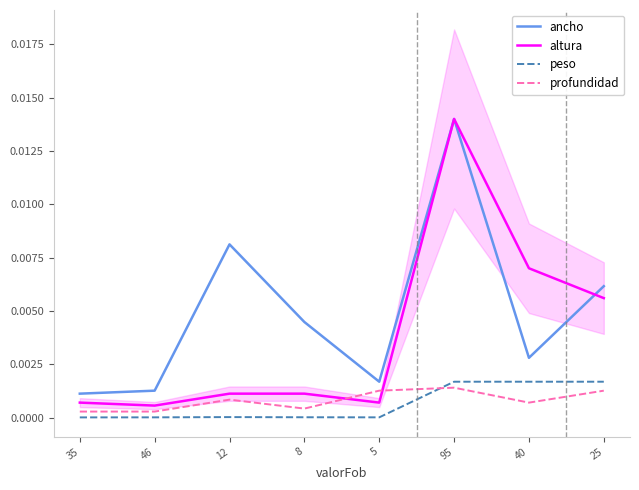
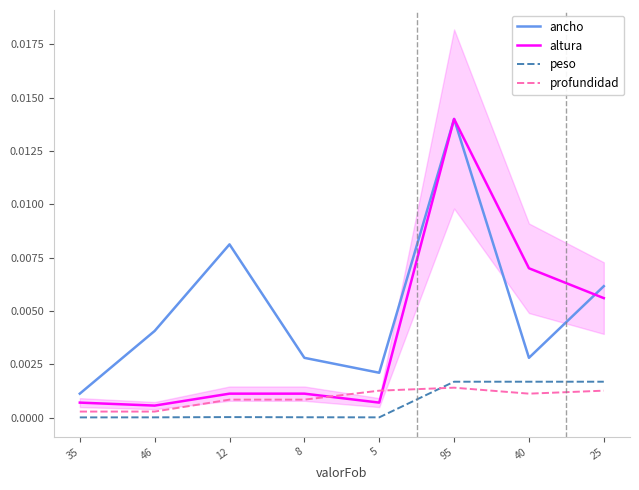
ancho, 46: 0.0013 -> 0.0041
ancho, 8: 0.0045 -> 0.0028
profundidad, 8: 0.0004 -> 0.0008
ancho, 5: 0.0017 -> 0.0021
profundidad, 40: 0.0007 -> 0.0011
